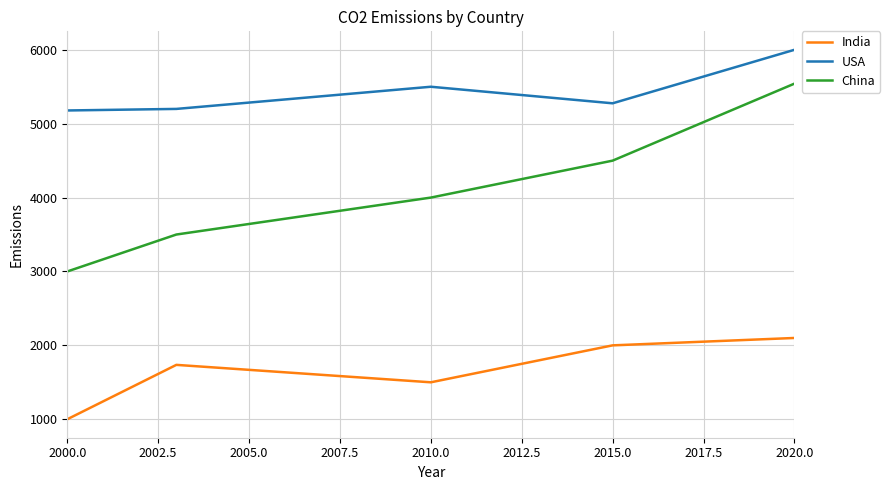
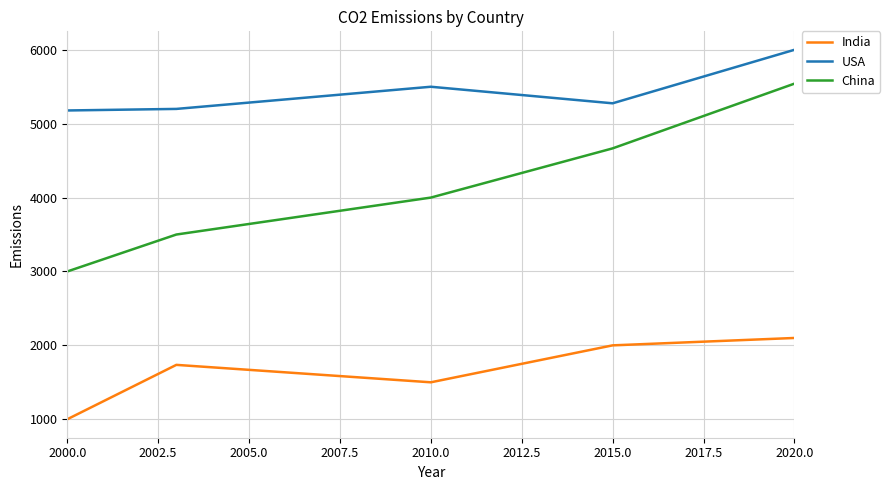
China, 2015.0: 4500 -> 4700
